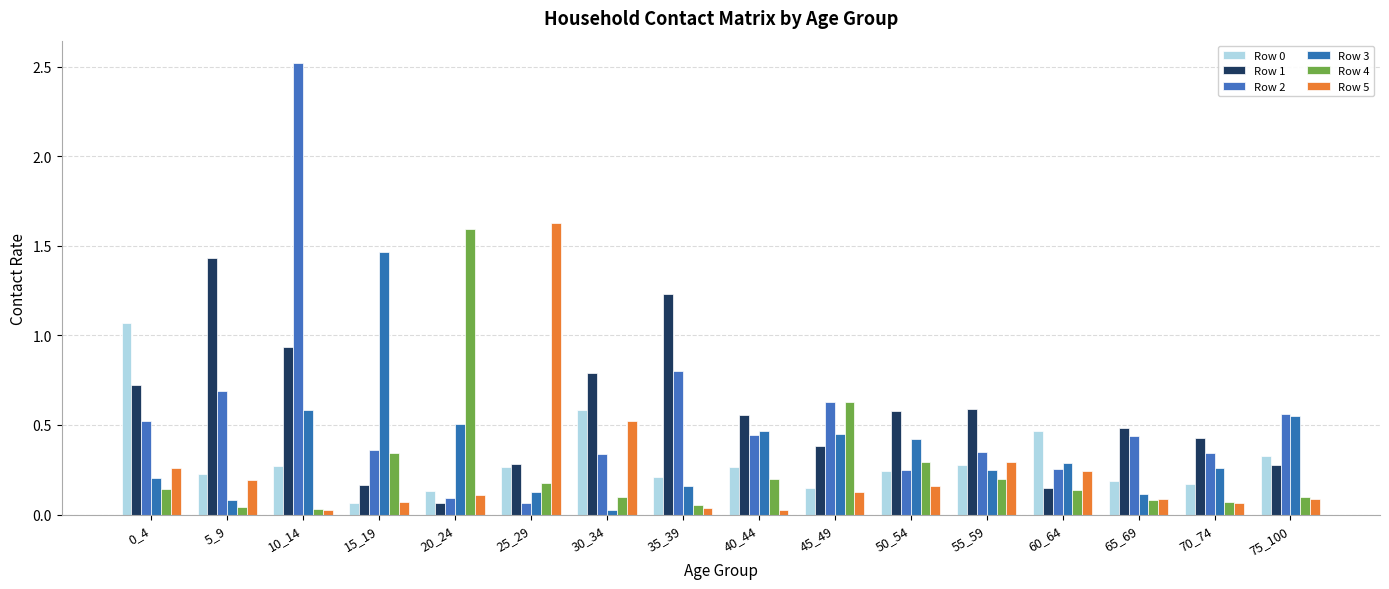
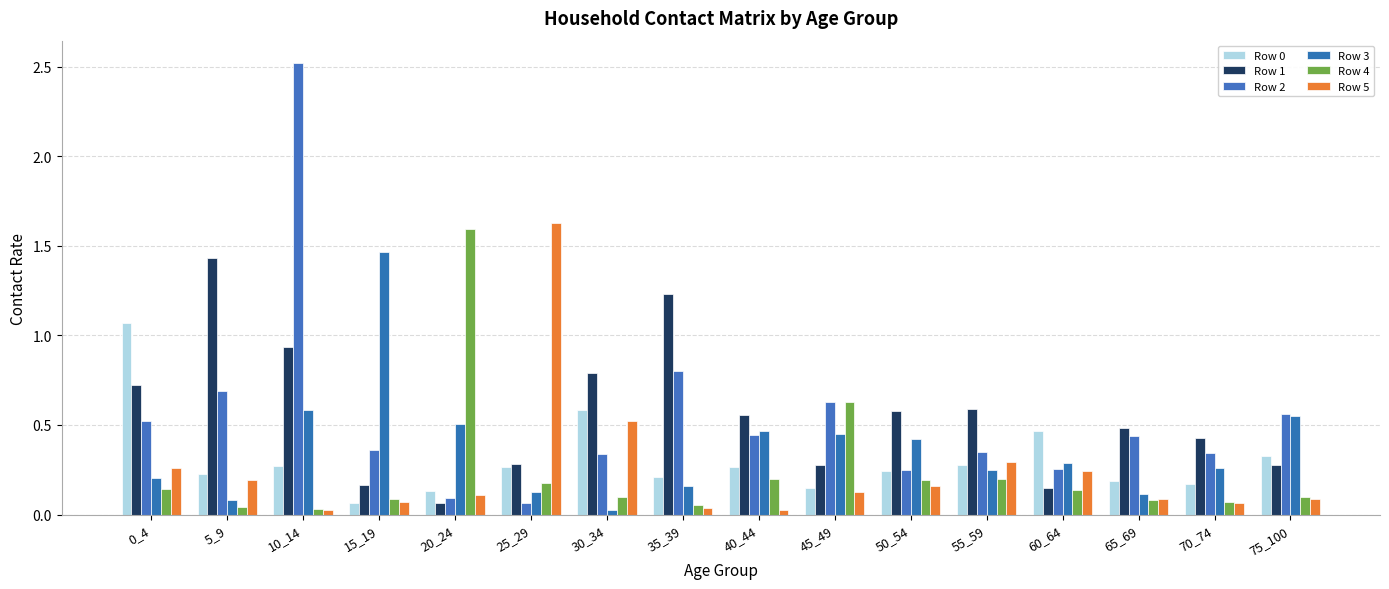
Row 4, 15_19: 0.34 -> 0.08
Row 1, 45_49: 0.38 -> 0.27
Row 4, 50_54: 0.29 -> 0.19
